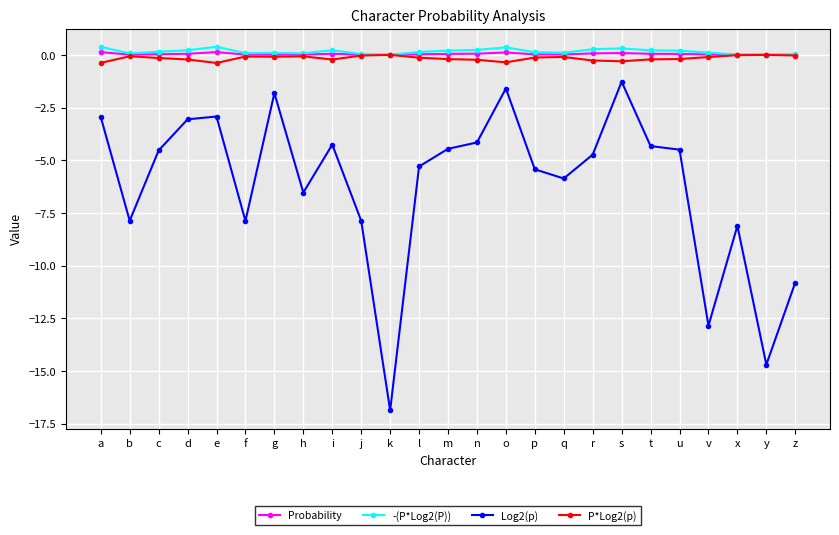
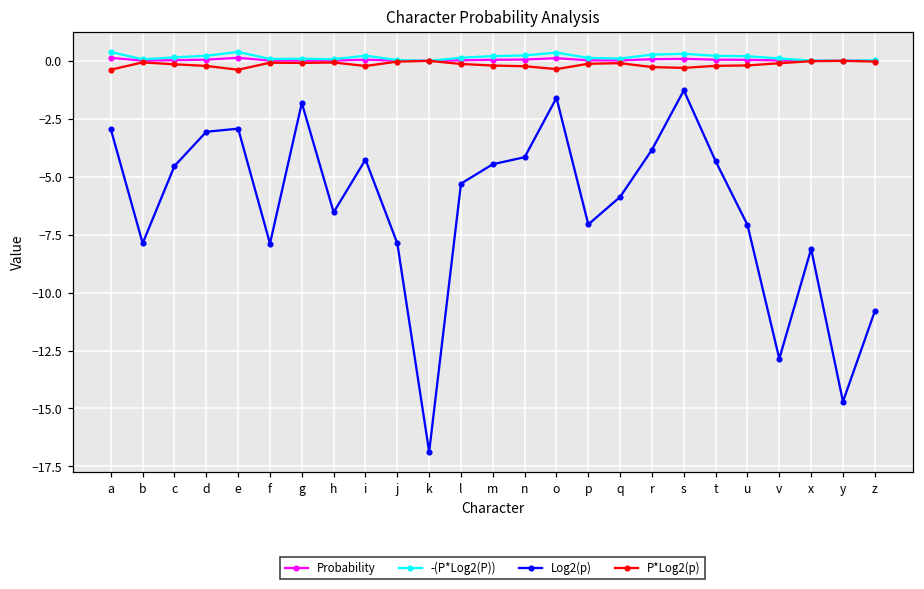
Log2(p), p: -5.4 -> -7.1
Log2(p), r: -4.7 -> -3.8
Log2(p), u: -4.5 -> -7.1
